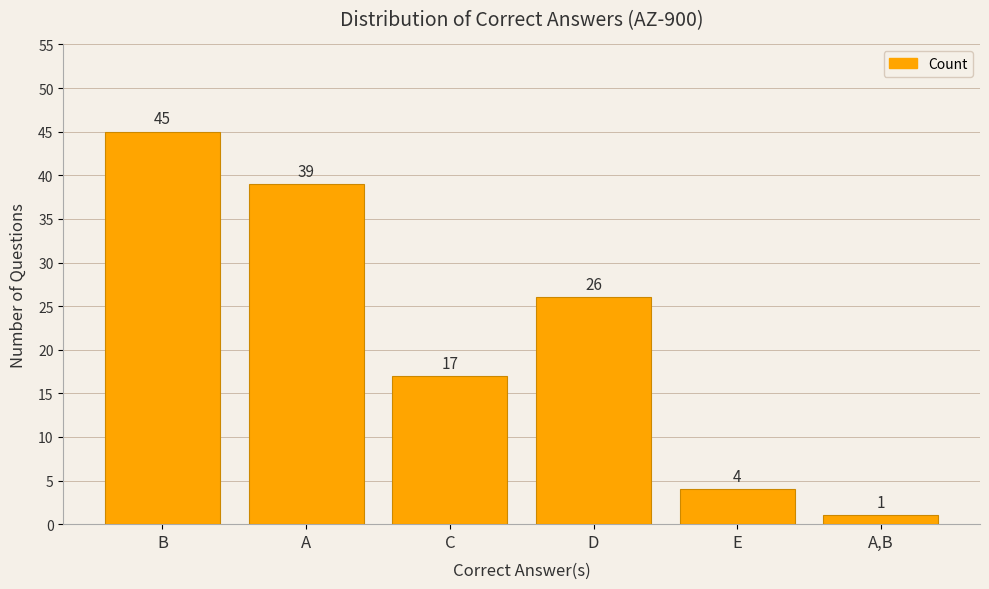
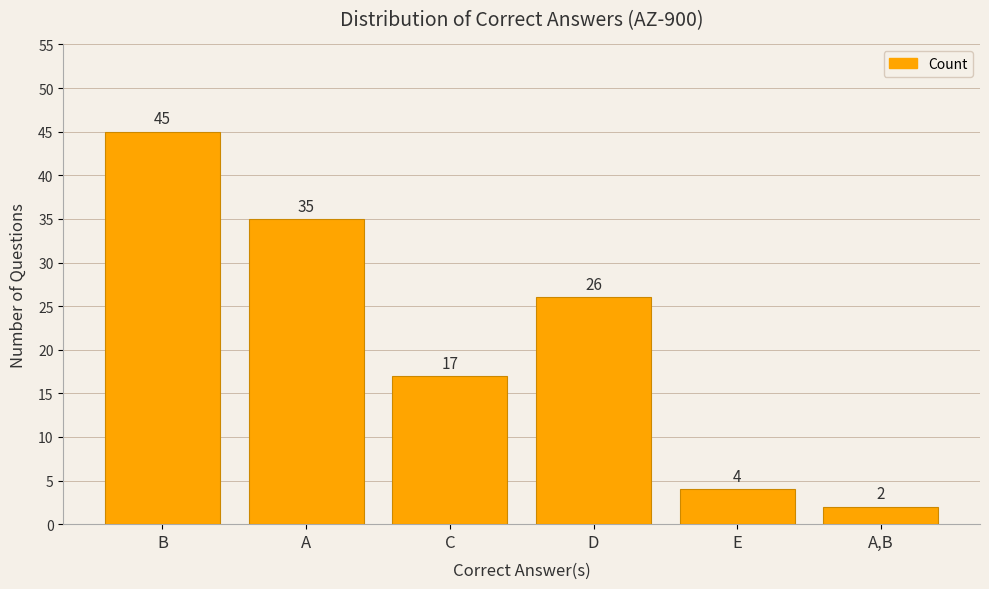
A: 39 -> 35
A,B: 1 -> 2
